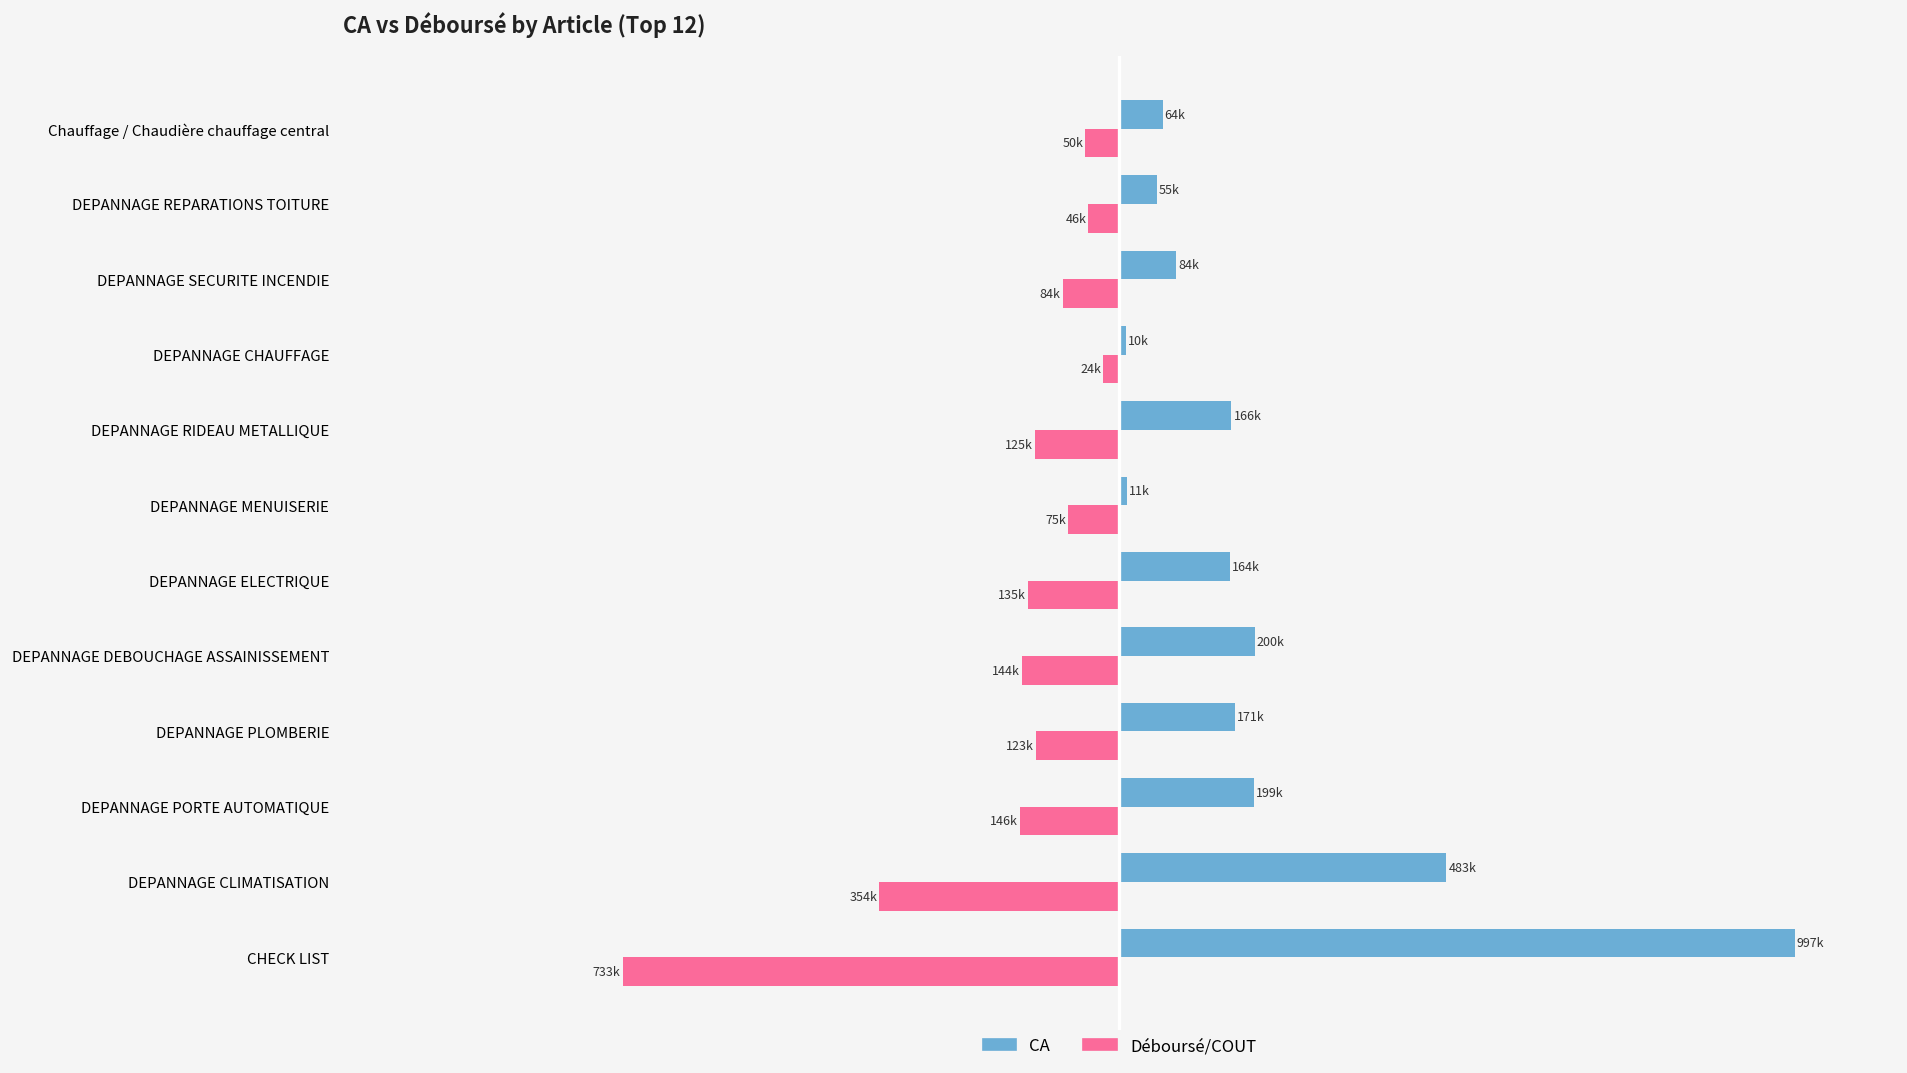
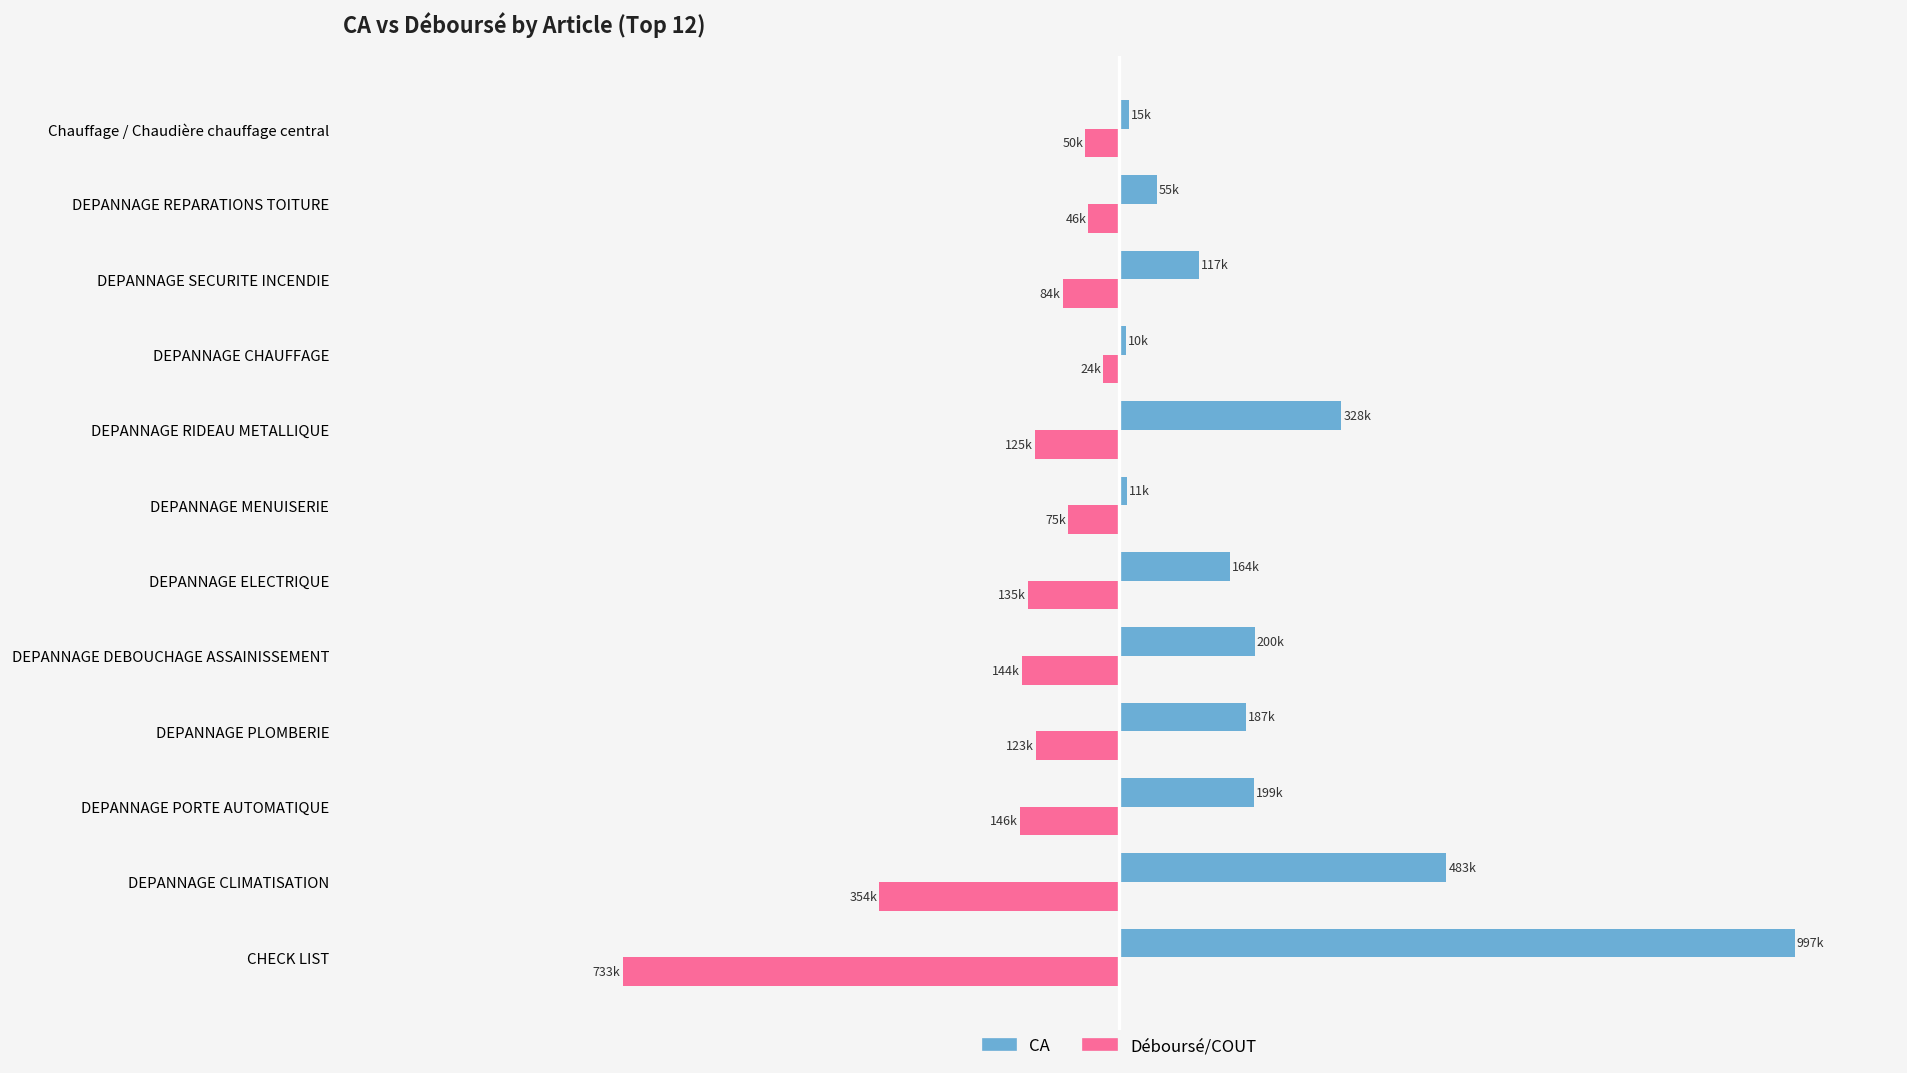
CA, Chauffage / Chaudière chauffage central: 64k -> 15k
CA, DEPANNAGE SECURITE INCENDIE: 84k -> 117k
CA, DEPANNAGE RIDEAU METALLIQUE: 166k -> 328k
CA, DEPANNAGE PLOMBERIE: 171k -> 187k
